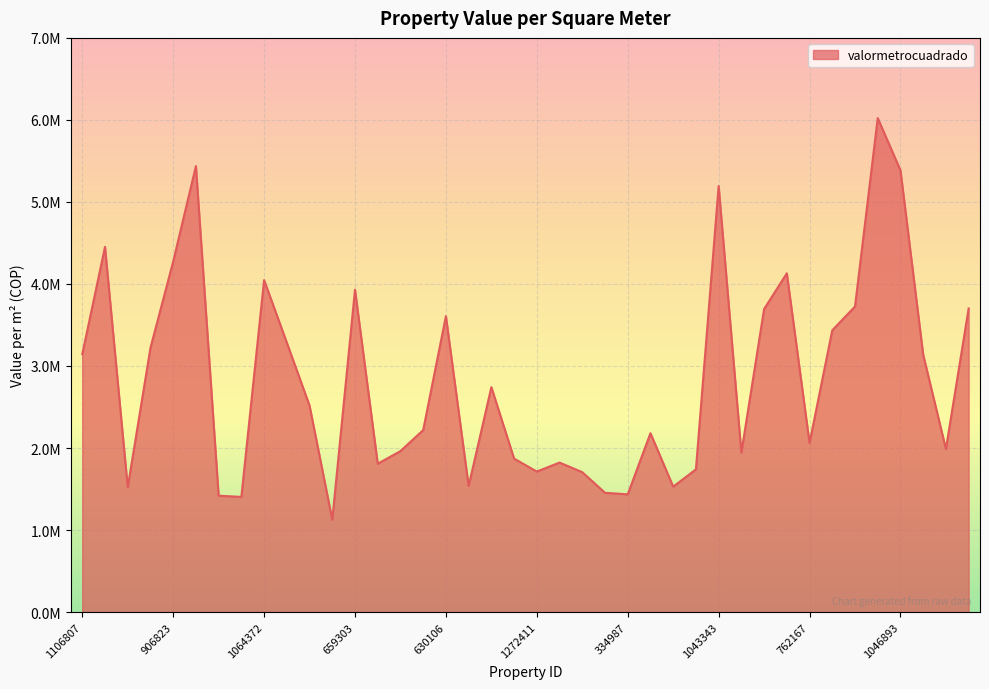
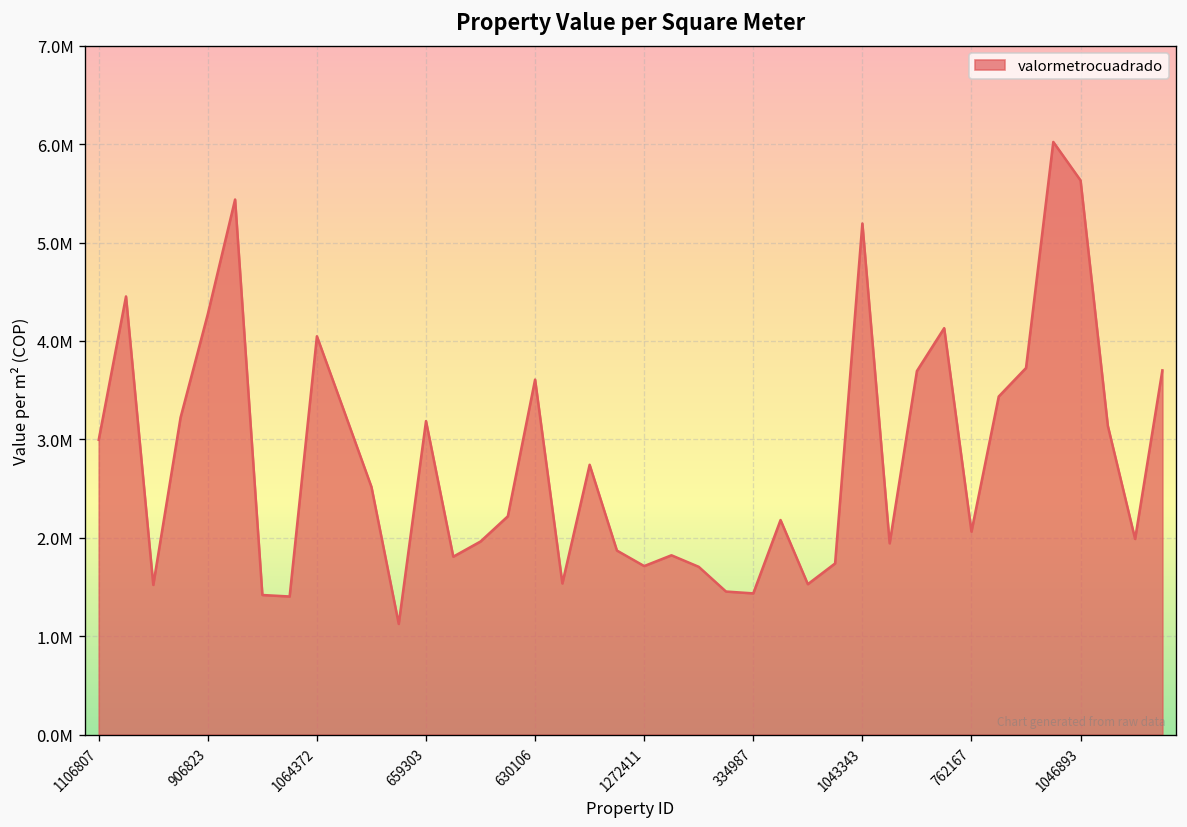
1106807: 3100000 -> 3000000
659303: 3900000 -> 3200000
1046893: 5400000 -> 5600000
